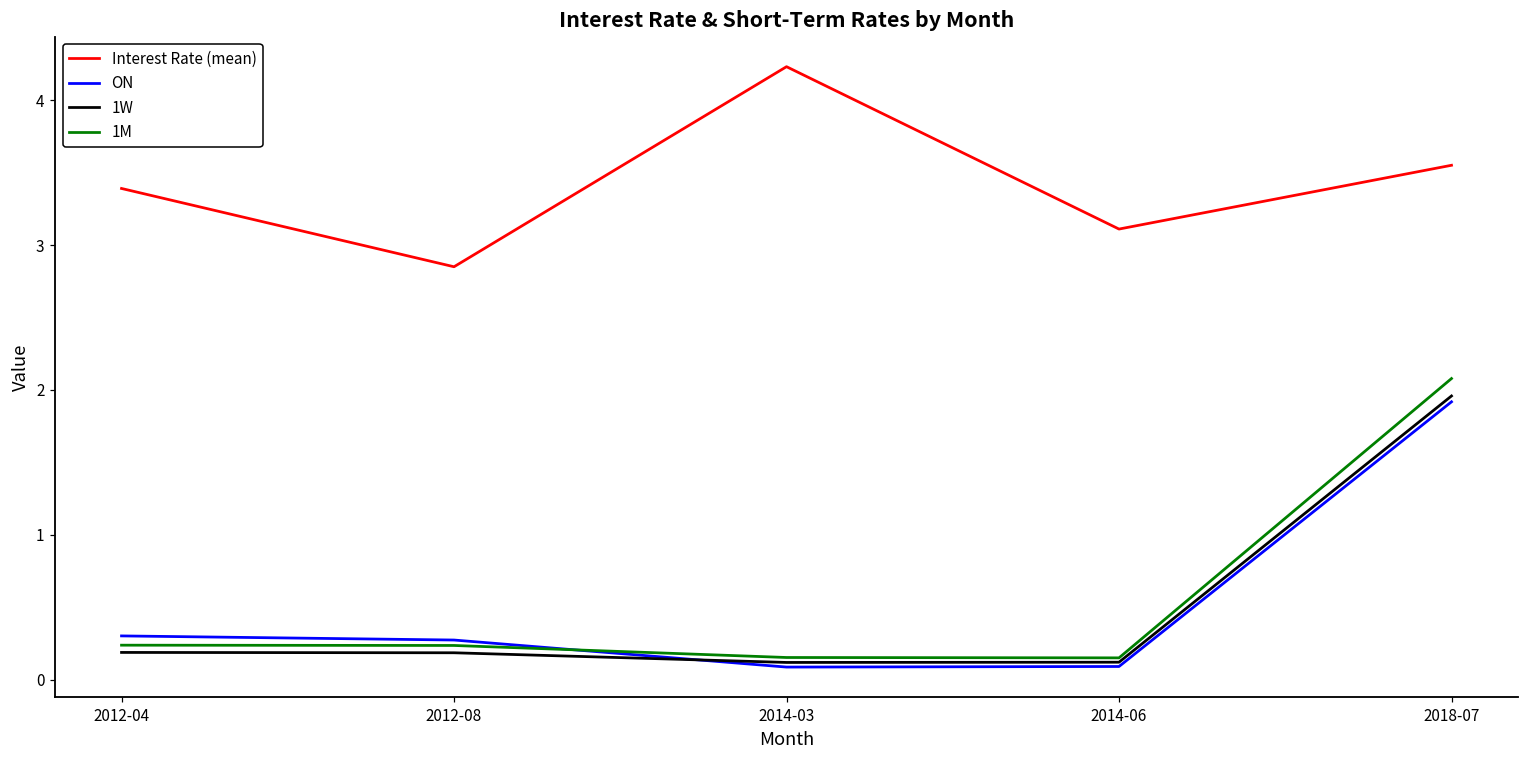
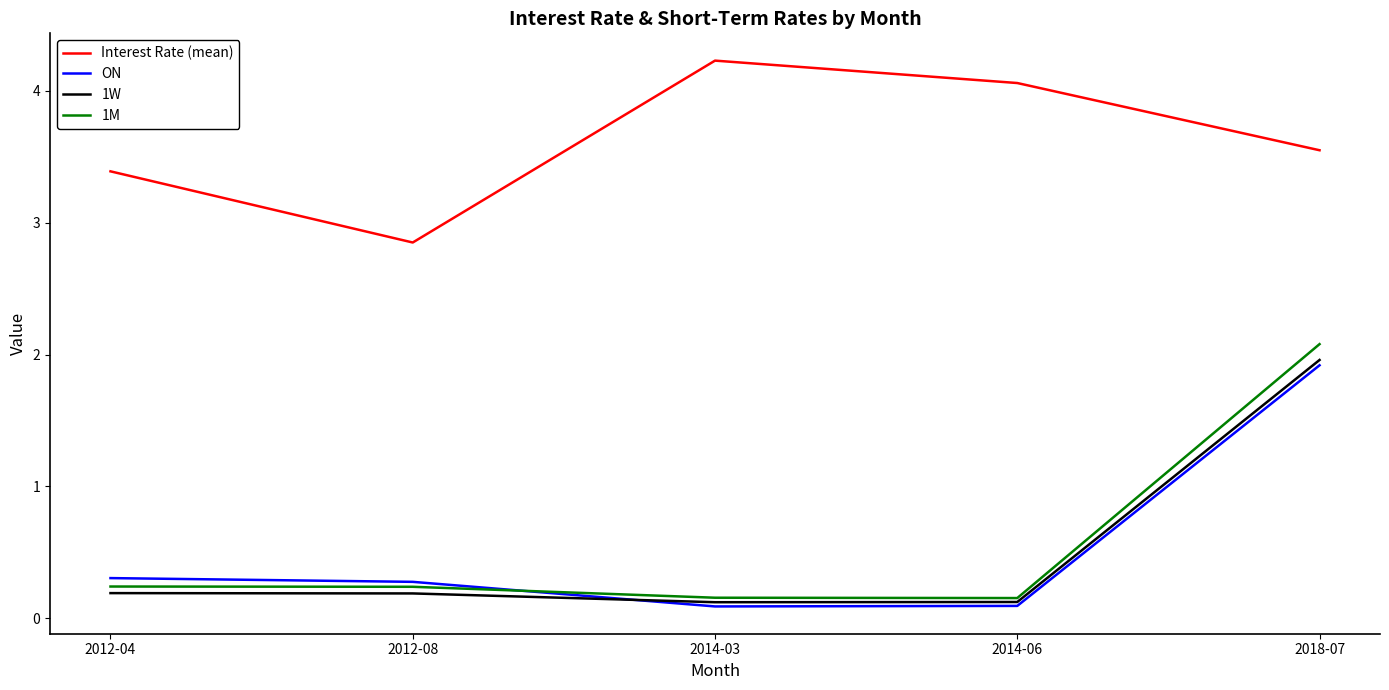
Interest Rate (mean), 2014-06: 3.11 -> 4.06
